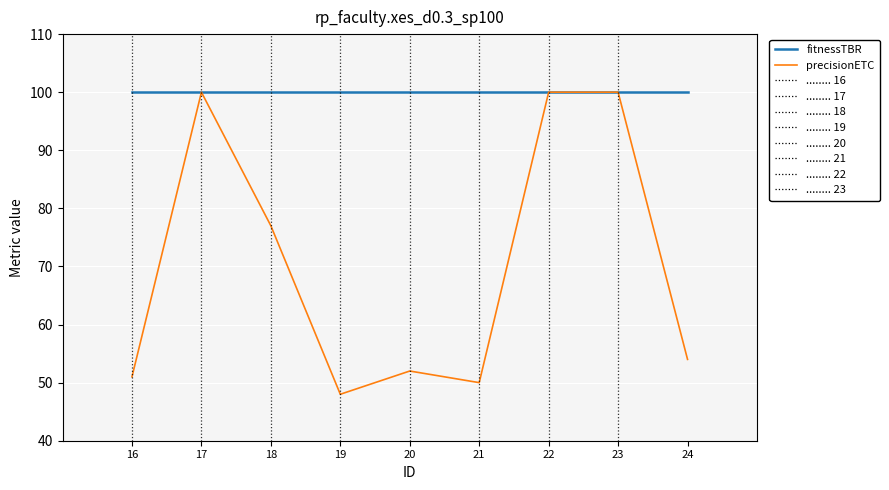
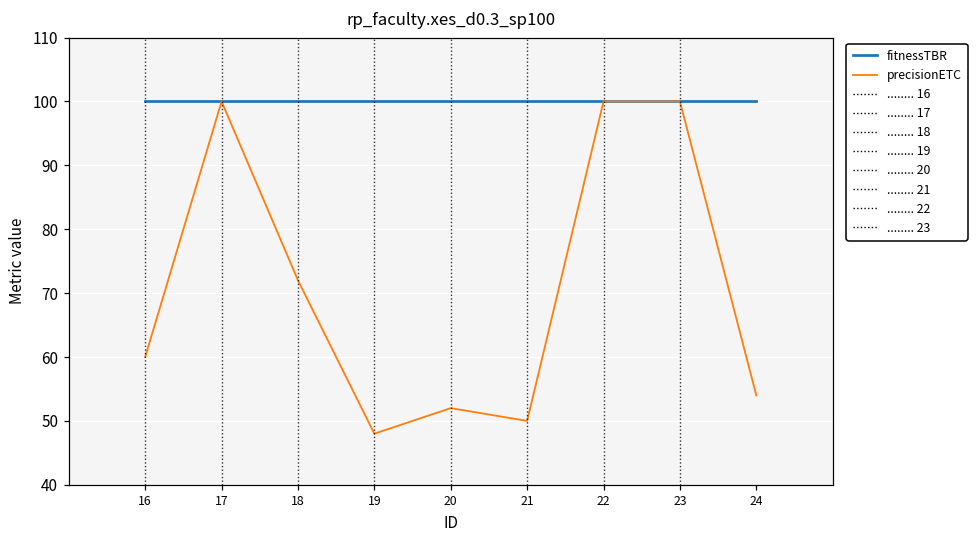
precisionETC, 16: 51 -> 60
precisionETC, 18: 77 -> 72
